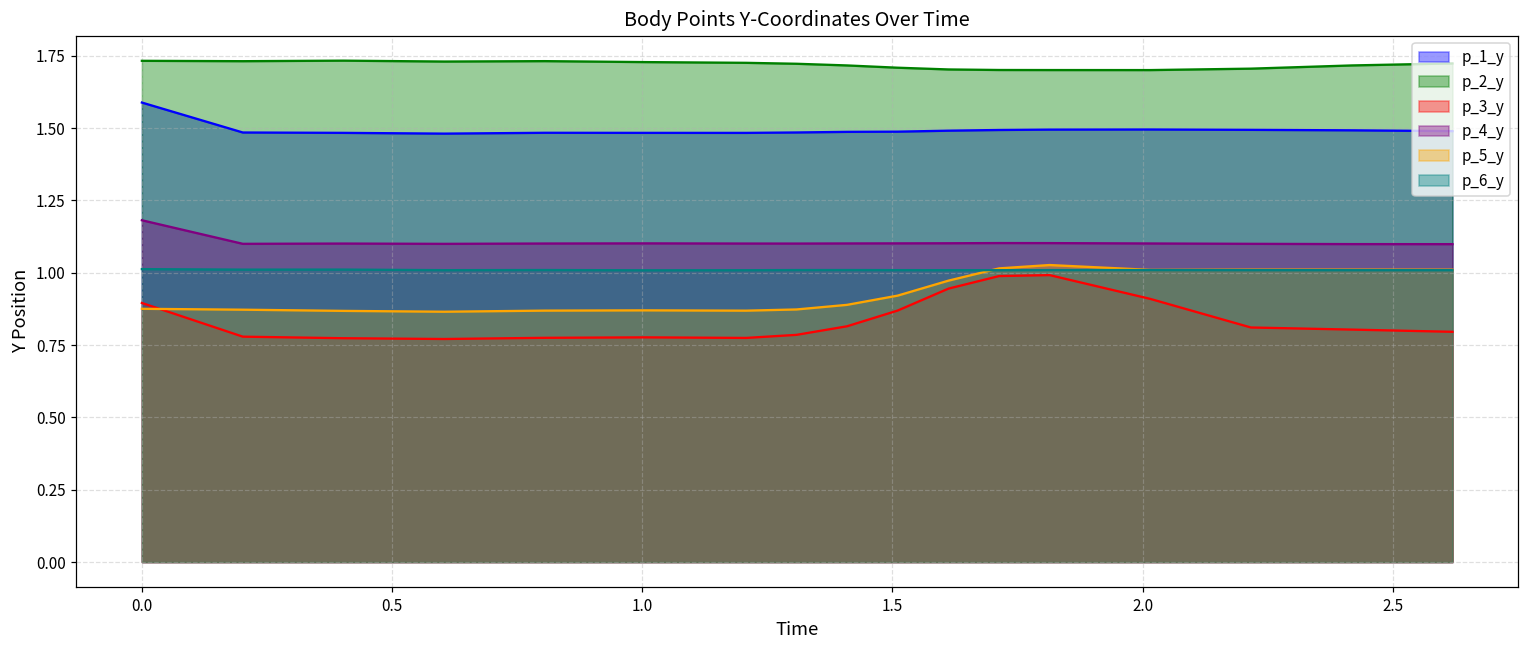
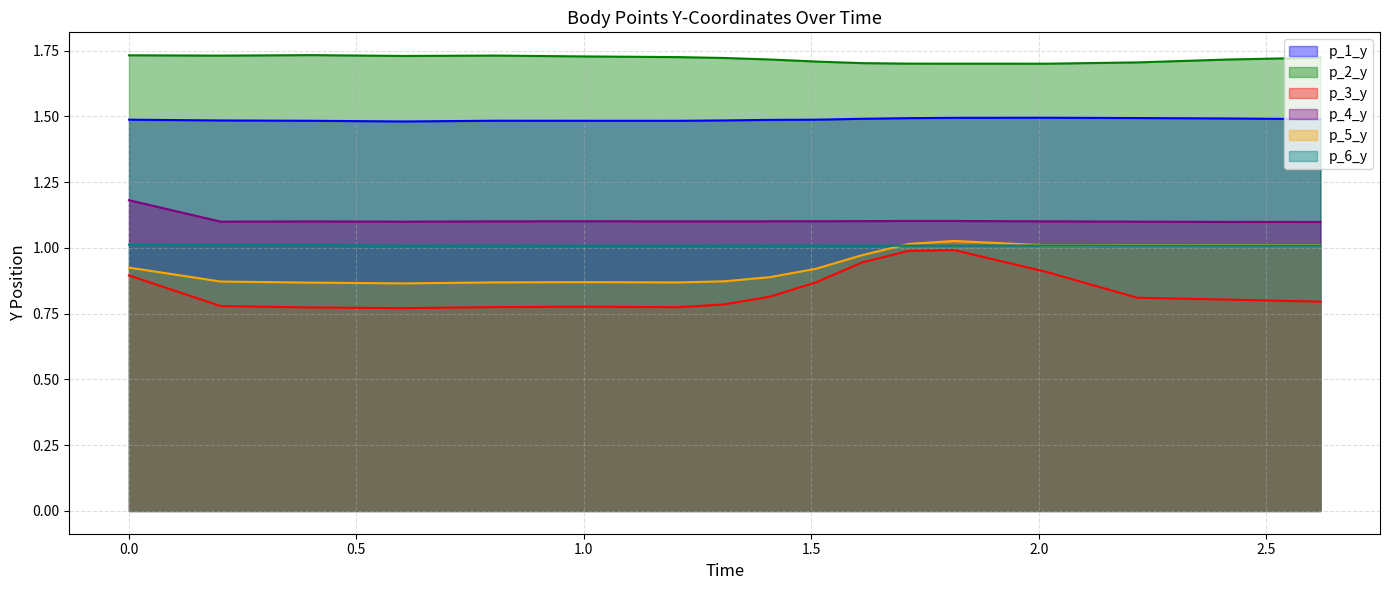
p_1_y, 0.0: 1.59 -> 1.49
p_5_y, 0.0: 0.88 -> 0.93
